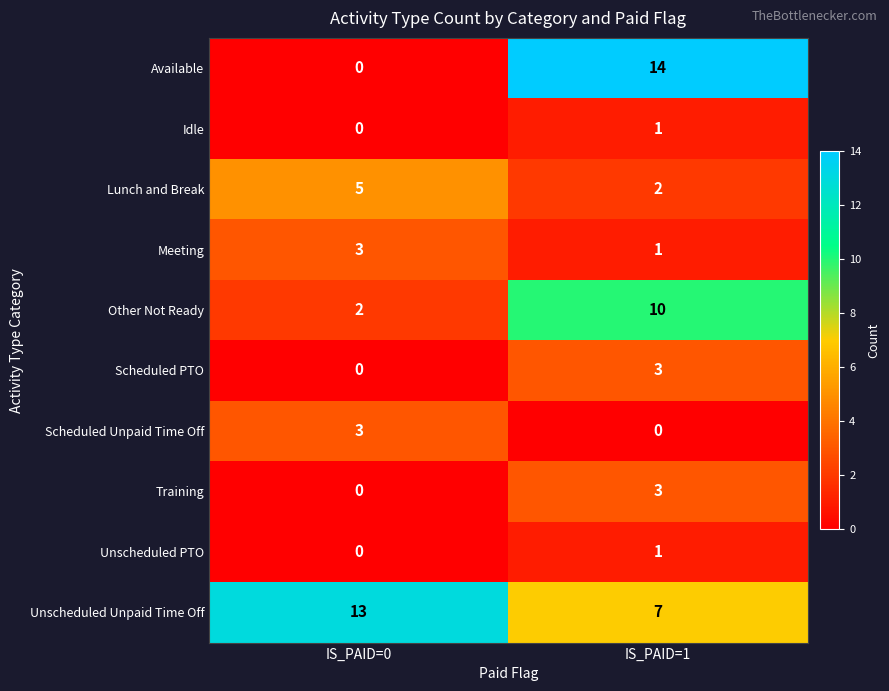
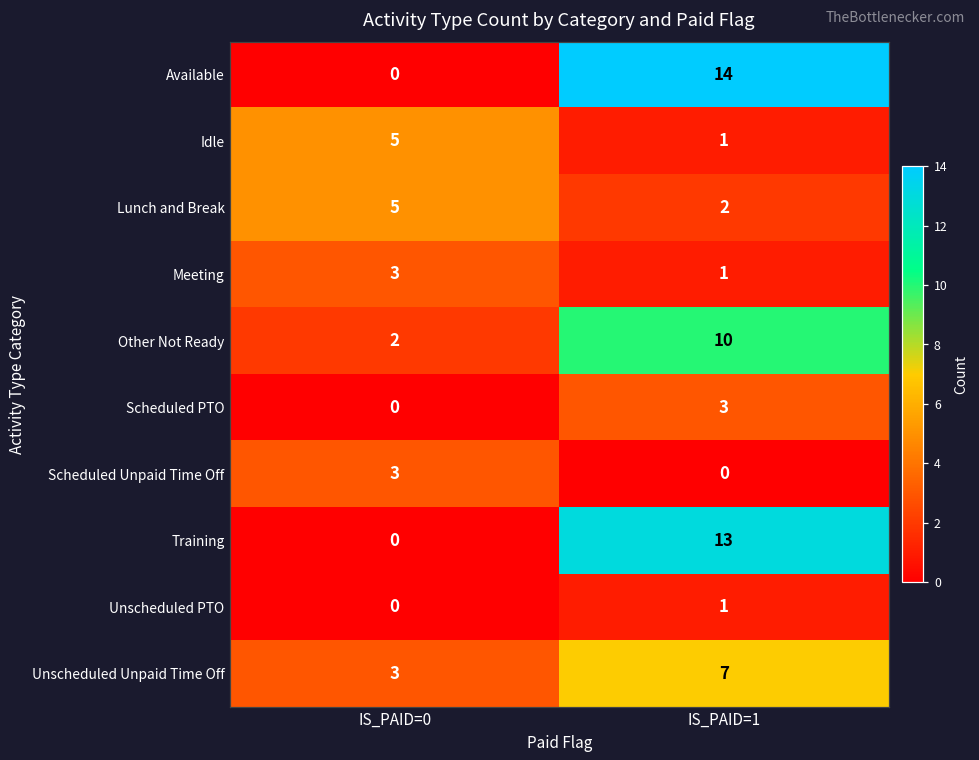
Idle, IS_PAID=0: 0 -> 5
Training, IS_PAID=1: 3 -> 13
Unscheduled Unpaid Time Off, IS_PAID=0: 13 -> 3
